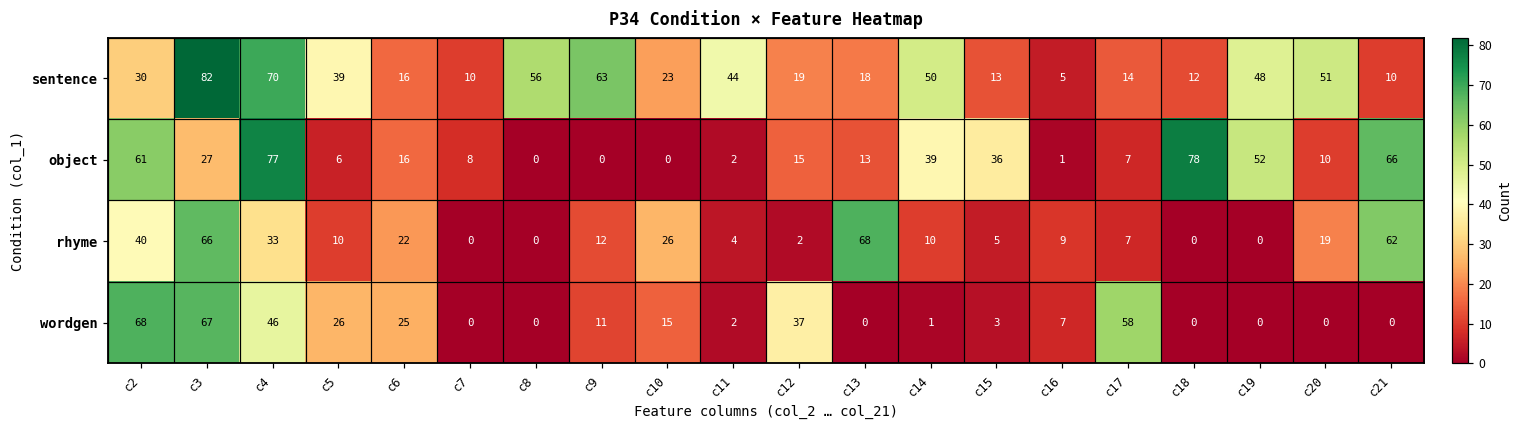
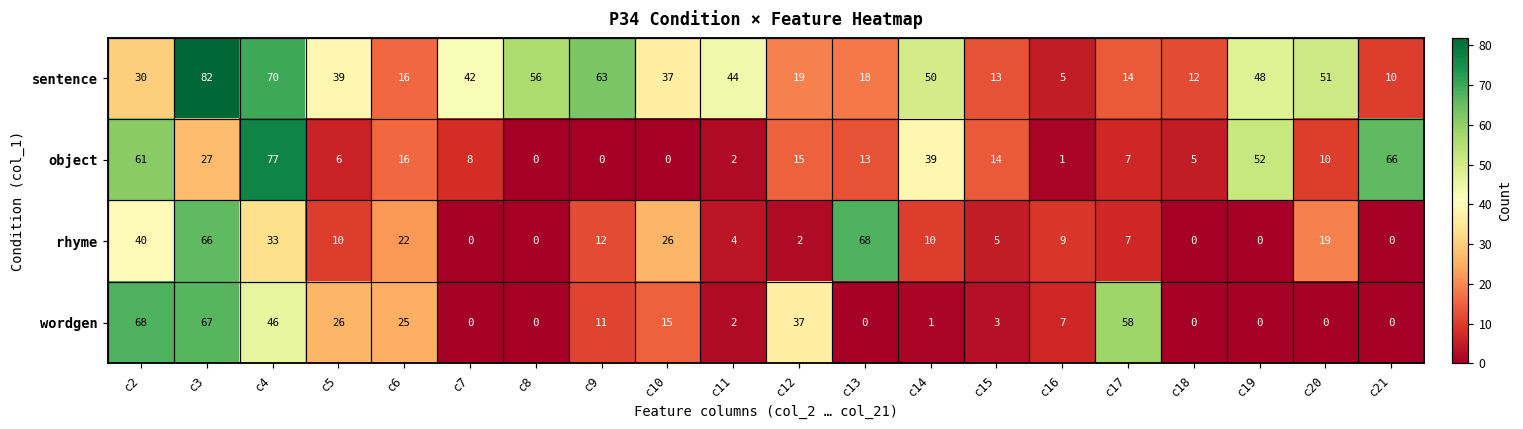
sentence, c7: 10 -> 42
sentence, c10: 23 -> 37
object, c15: 36 -> 14
object, c18: 78 -> 5
rhyme, c21: 62 -> 0
